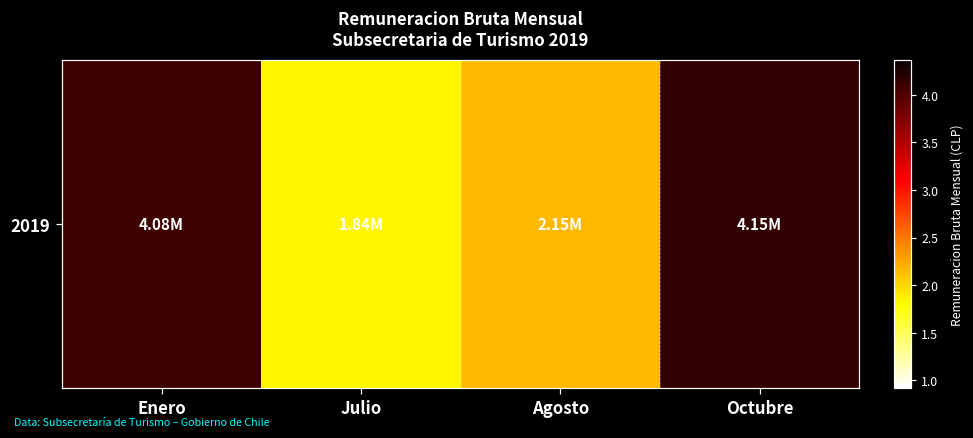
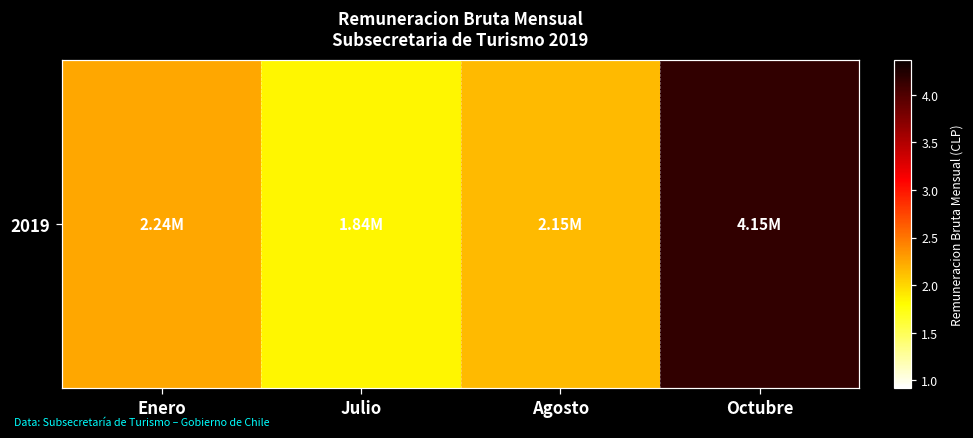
2019, Enero: 4.08M -> 2.24M
